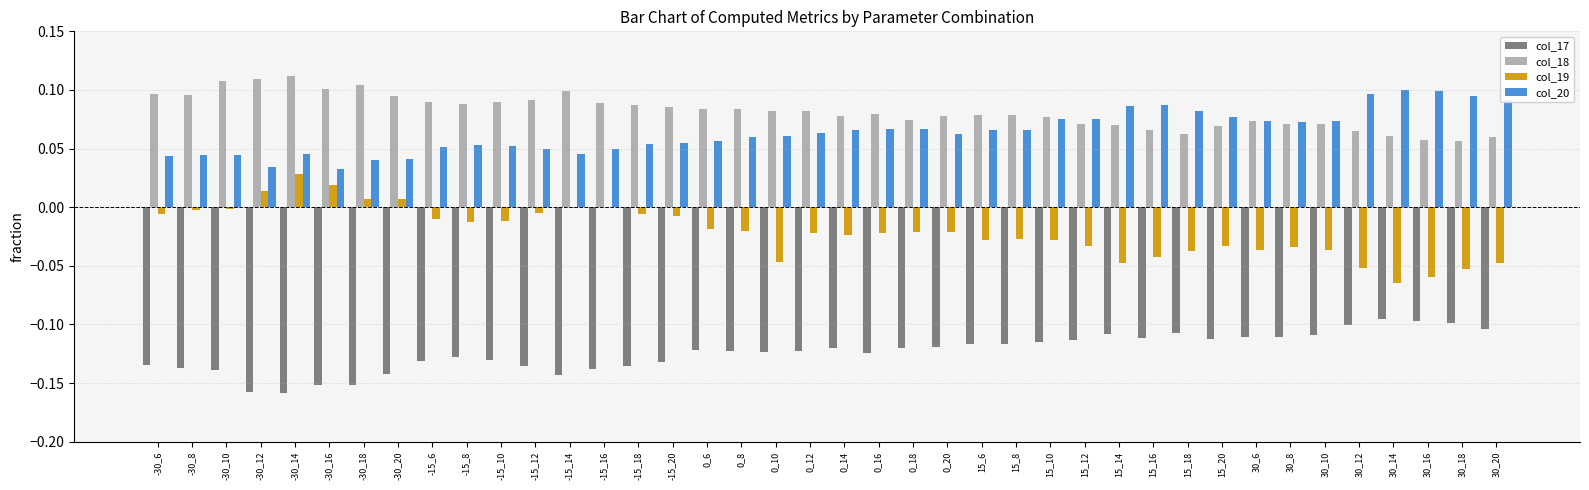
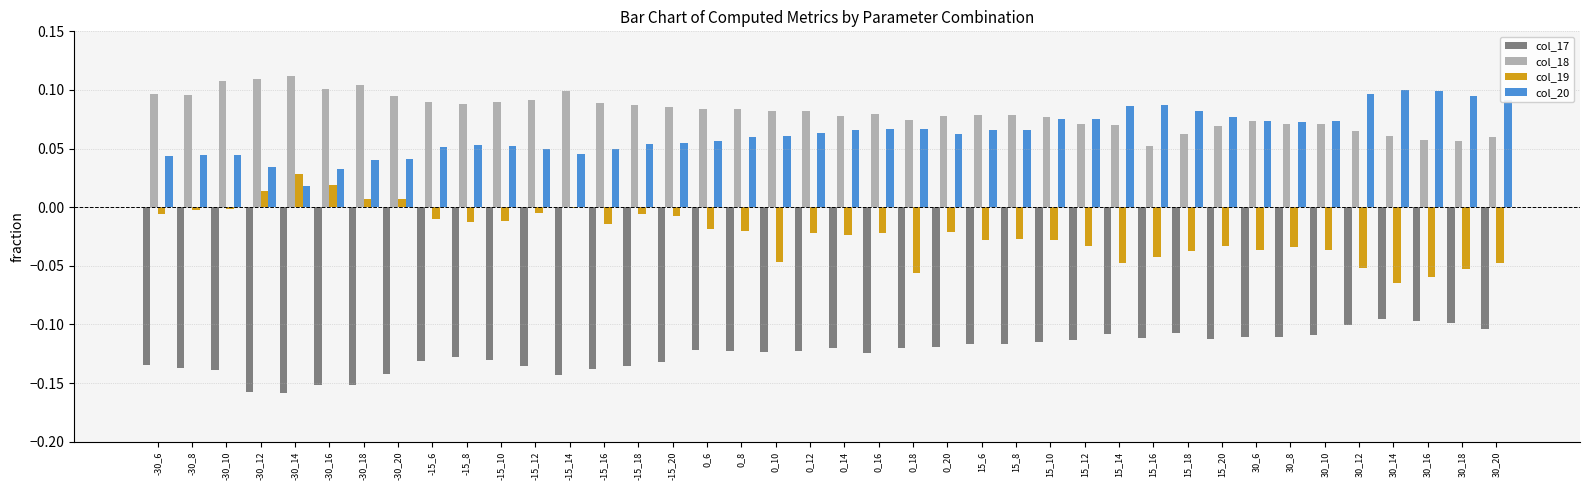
col_20, -30_14: 0.045 -> 0.018
col_19, -15_16: 0.000 -> -0.014
col_19, 0_18: -0.021 -> -0.056
col_18, 15_16: 0.066 -> 0.052
